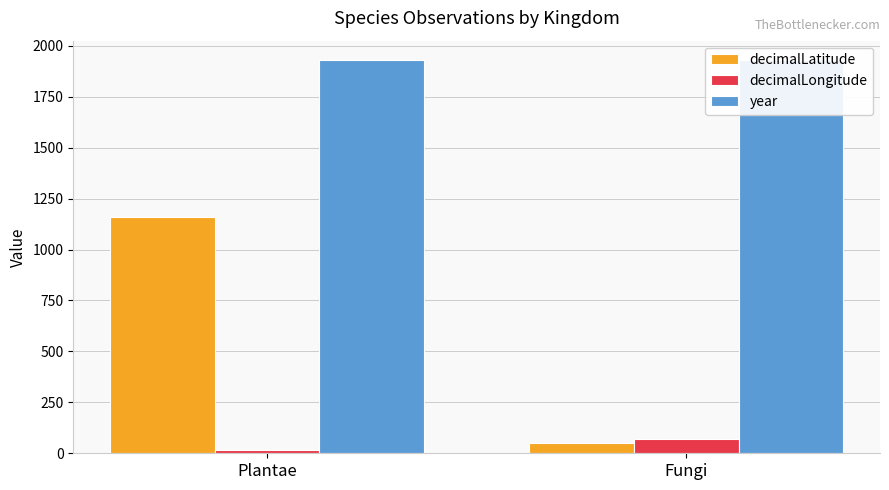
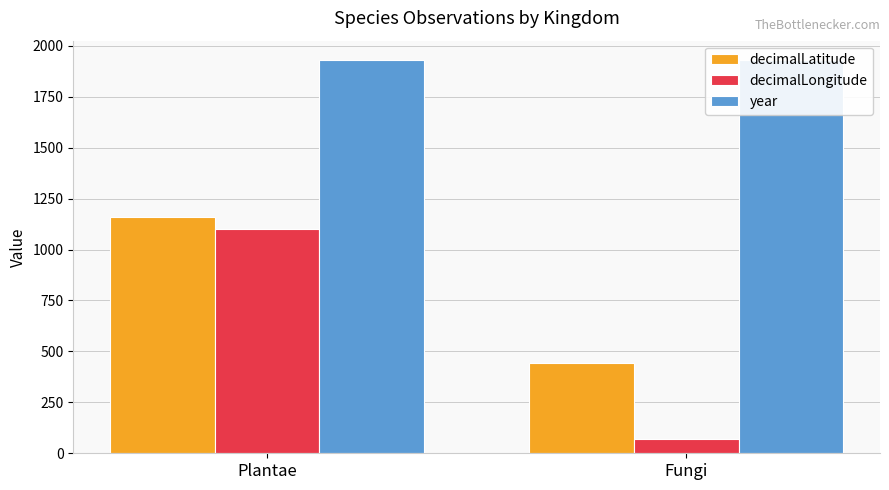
decimalLongitude, Plantae: 20 -> 1100
decimalLatitude, Fungi: 50 -> 440
